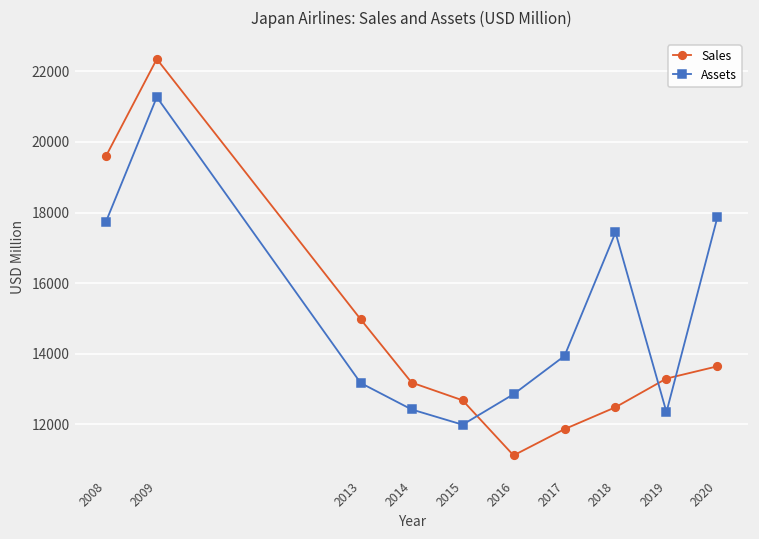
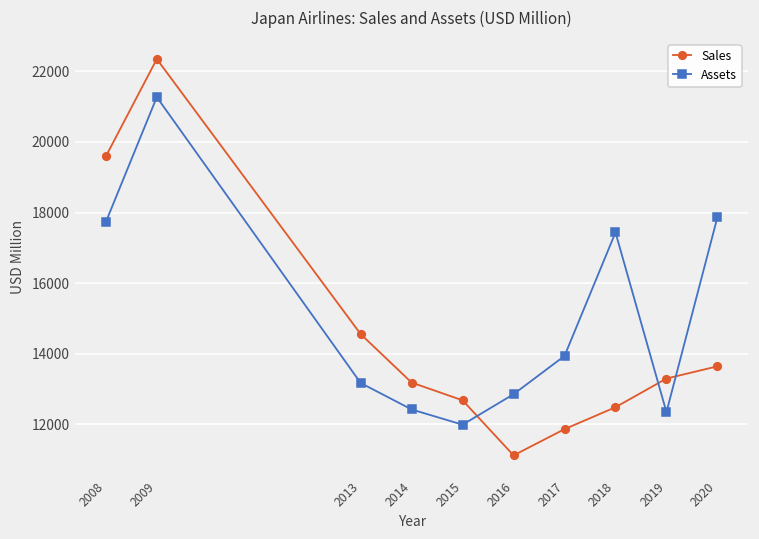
Sales, 2013: 15000 -> 14600
